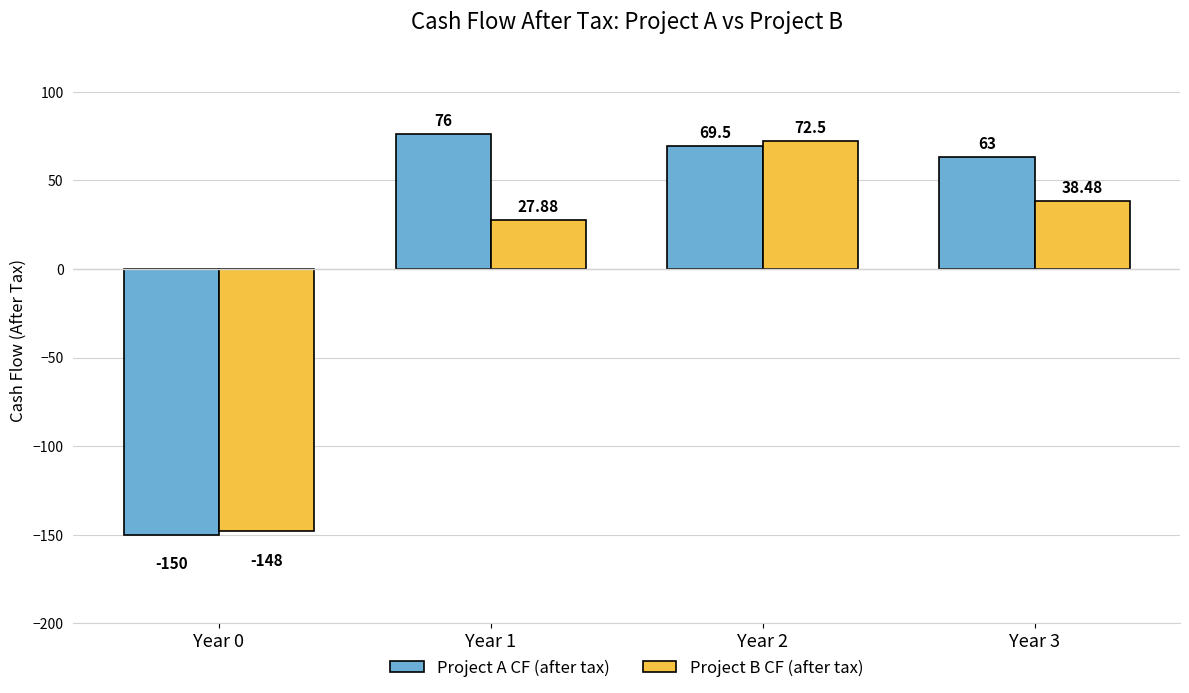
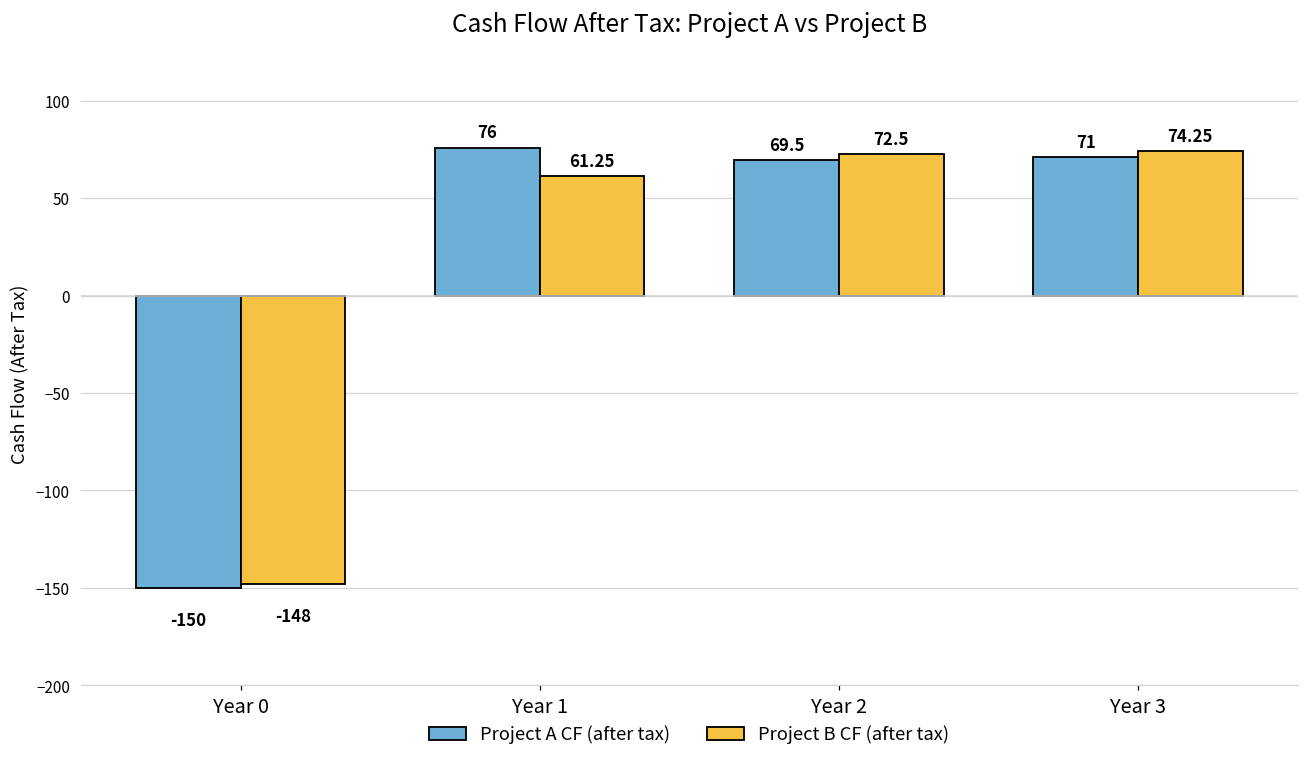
Project B CF (after tax), Year 1: 27.88 -> 61.25
Project A CF (after tax), Year 3: 63 -> 71
Project B CF (after tax), Year 3: 38.48 -> 74.25
